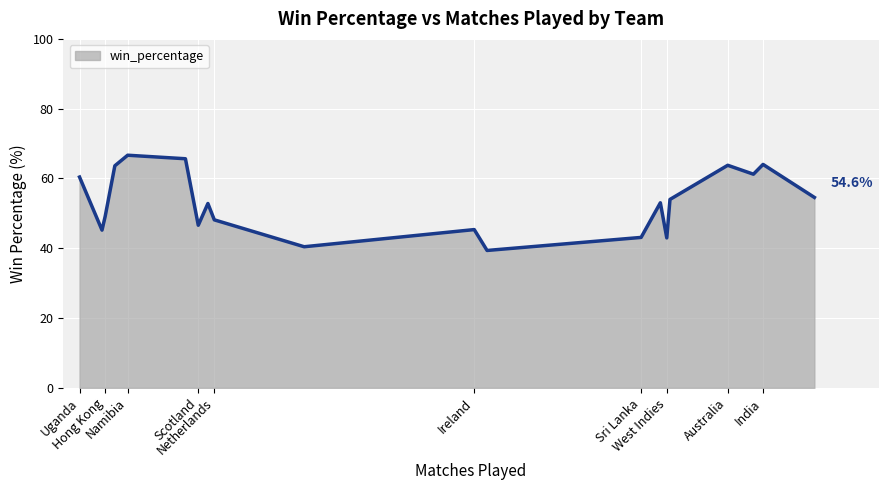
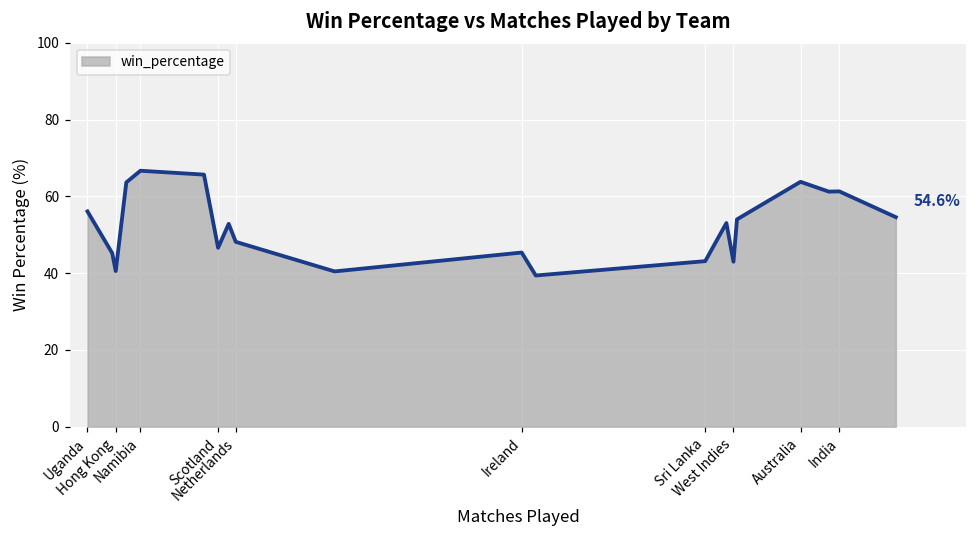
Uganda: 60 -> 56
Hong Kong: 49 -> 41
India: 64 -> 61
